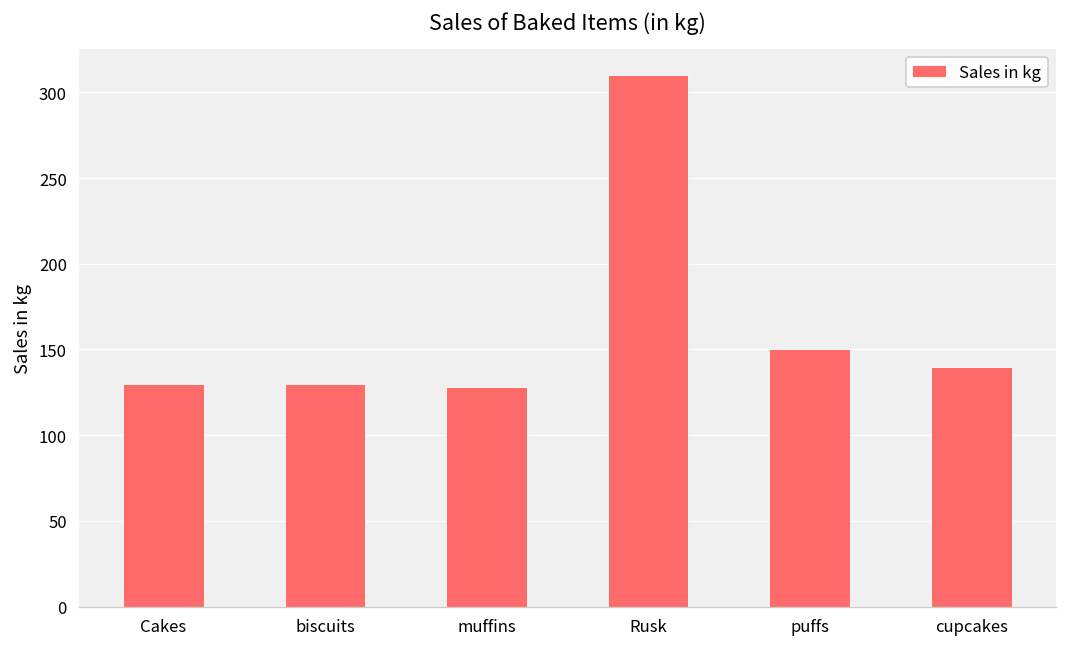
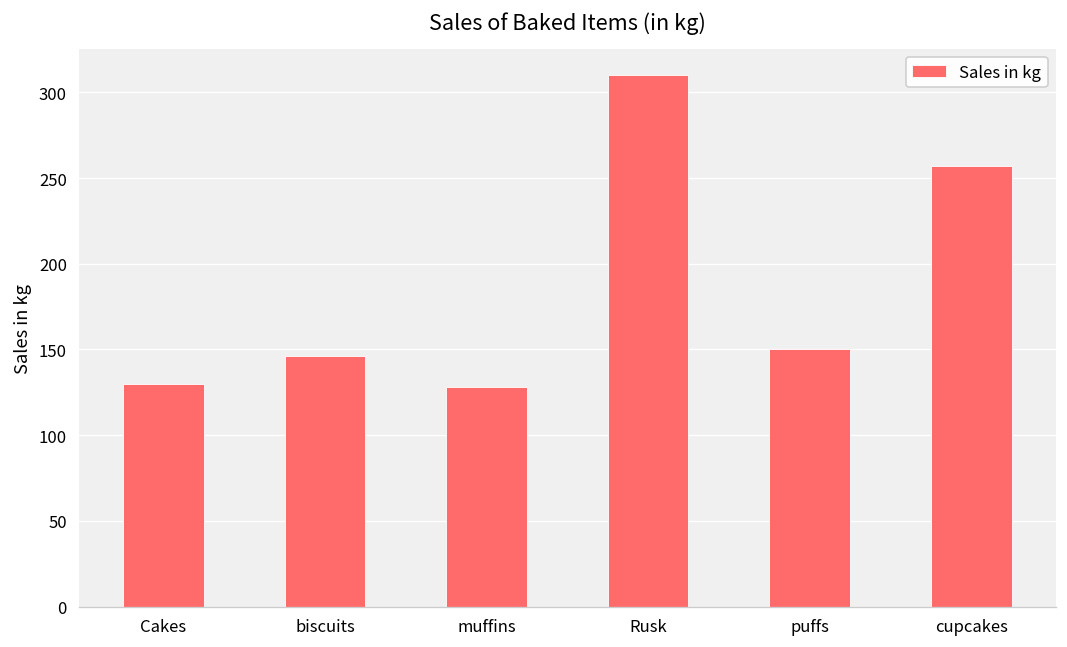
biscuits: 130 -> 146
cupcakes: 140 -> 257
